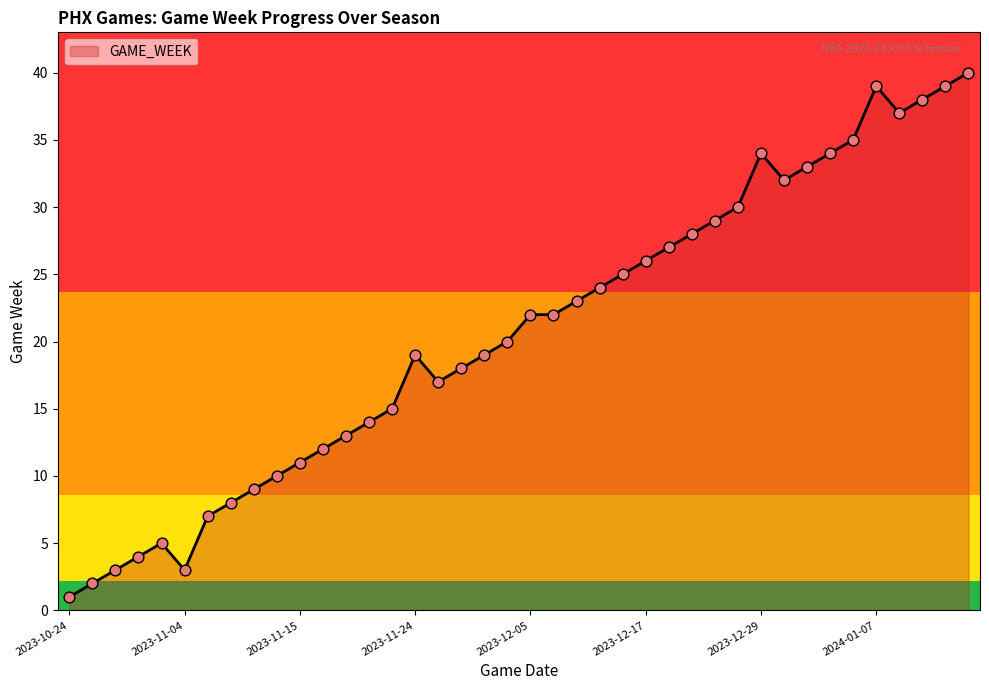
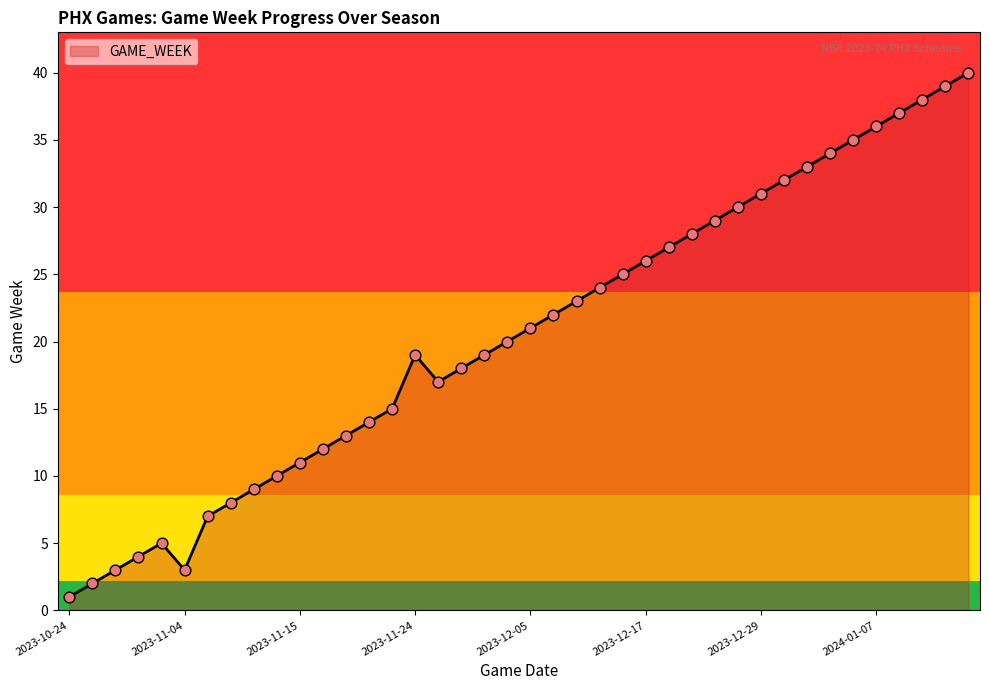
2023-12-05: 22 -> 21
2023-12-29: 34 -> 31
2024-01-07: 39 -> 36
